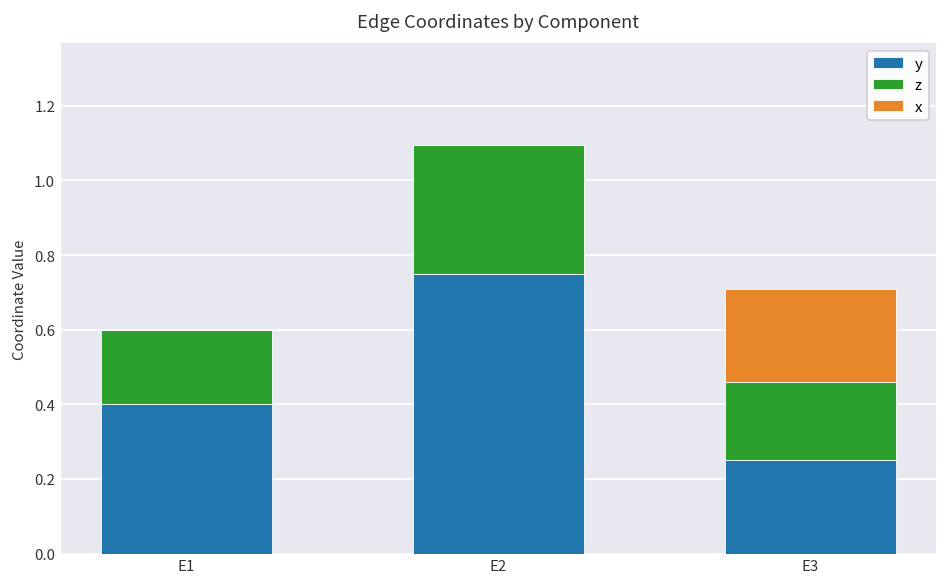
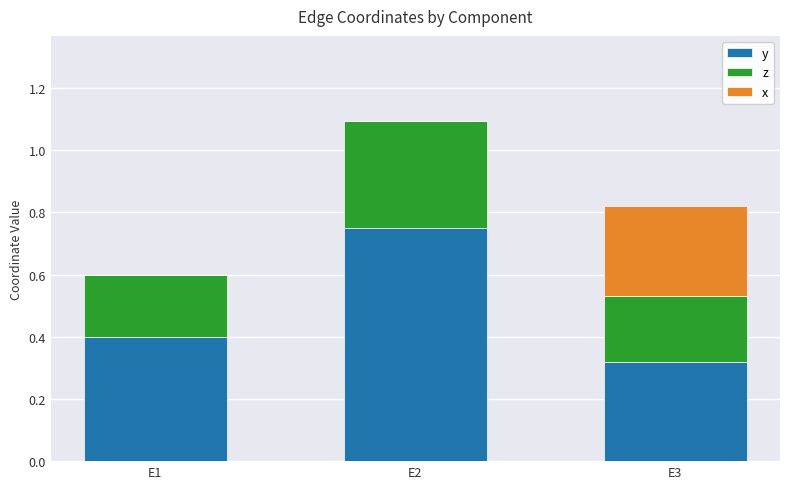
y, E3: 0.25 -> 0.32
x, E3: 0.25 -> 0.29
